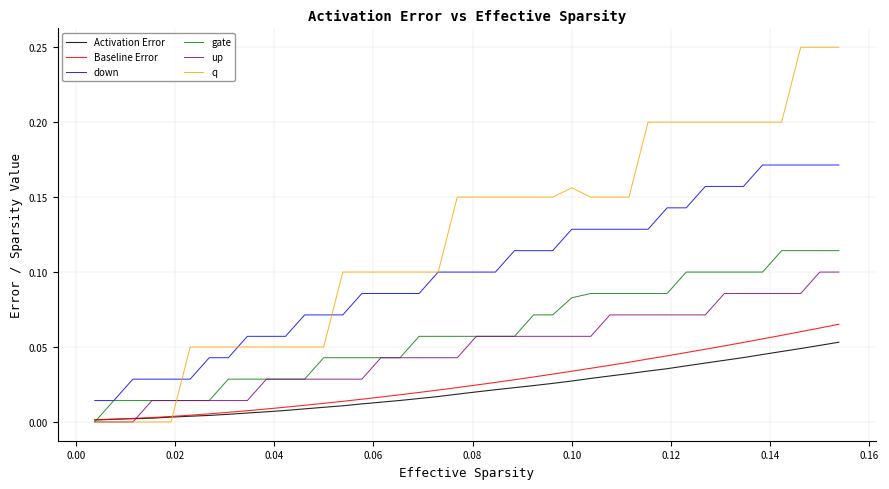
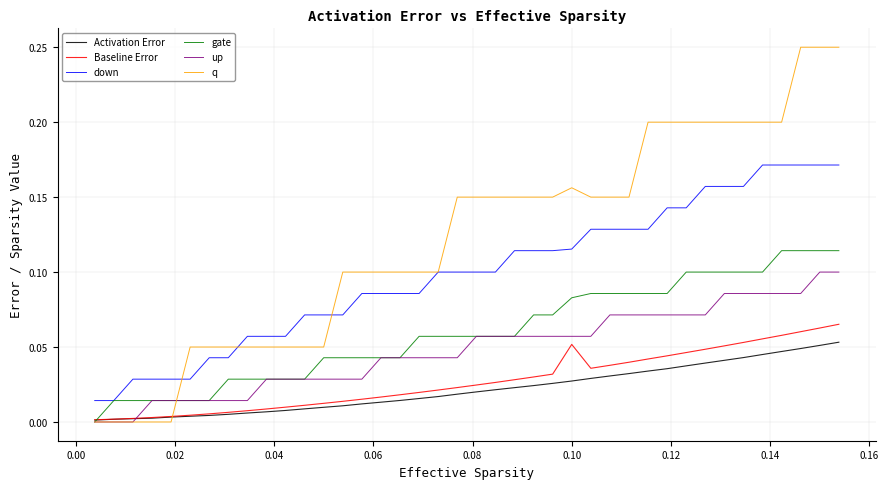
Baseline Error, 0.10: 0.034 -> 0.052
down, 0.10: 0.129 -> 0.115
